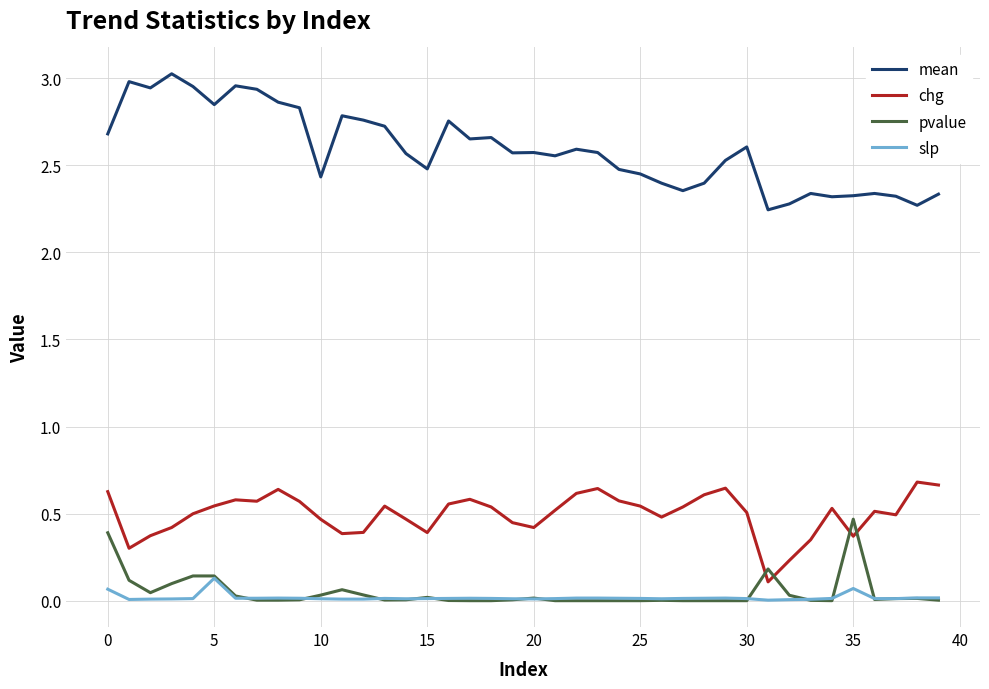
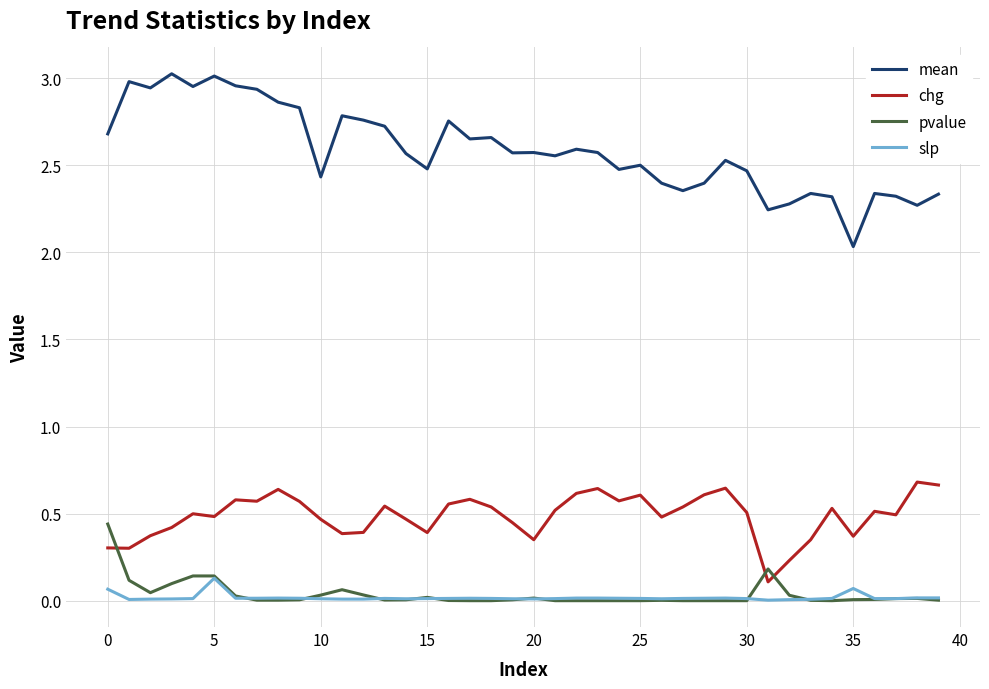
chg, 0: 0.63 -> 0.30
pvalue, 0: 0.39 -> 0.44
mean, 5: 2.85 -> 3.01
chg, 5: 0.54 -> 0.48
chg, 20: 0.42 -> 0.35
mean, 25: 2.45 -> 2.50
chg, 25: 0.54 -> 0.61
mean, 30: 2.61 -> 2.47
mean, 35: 2.33 -> 2.03
pvalue, 35: 0.47 -> 0.01
